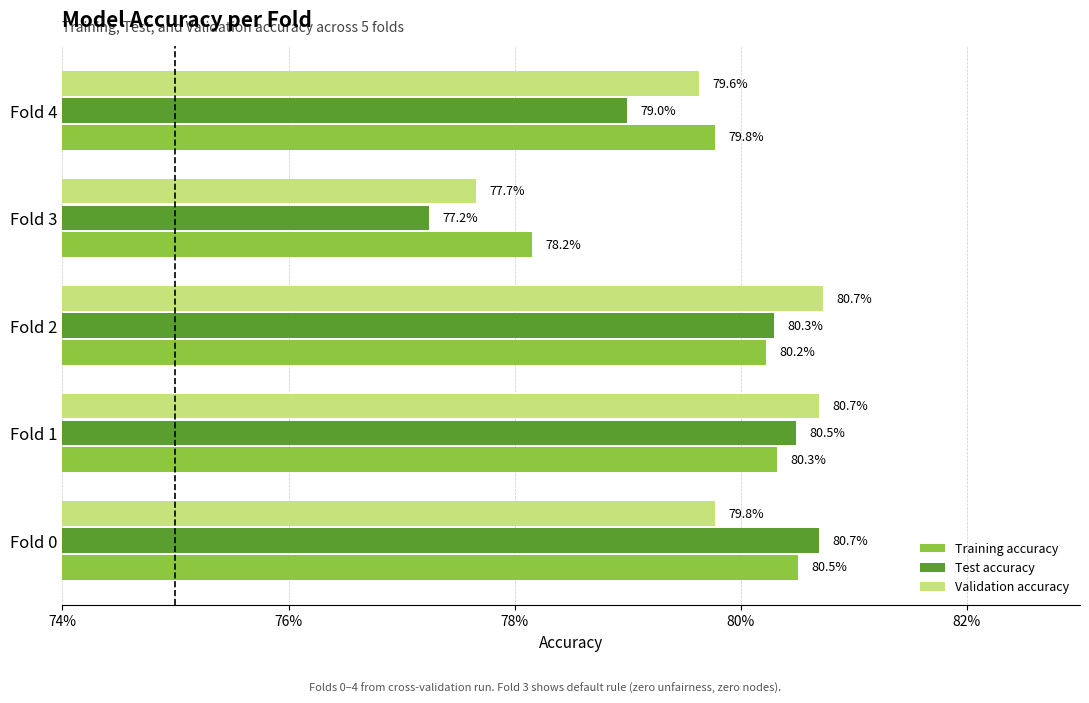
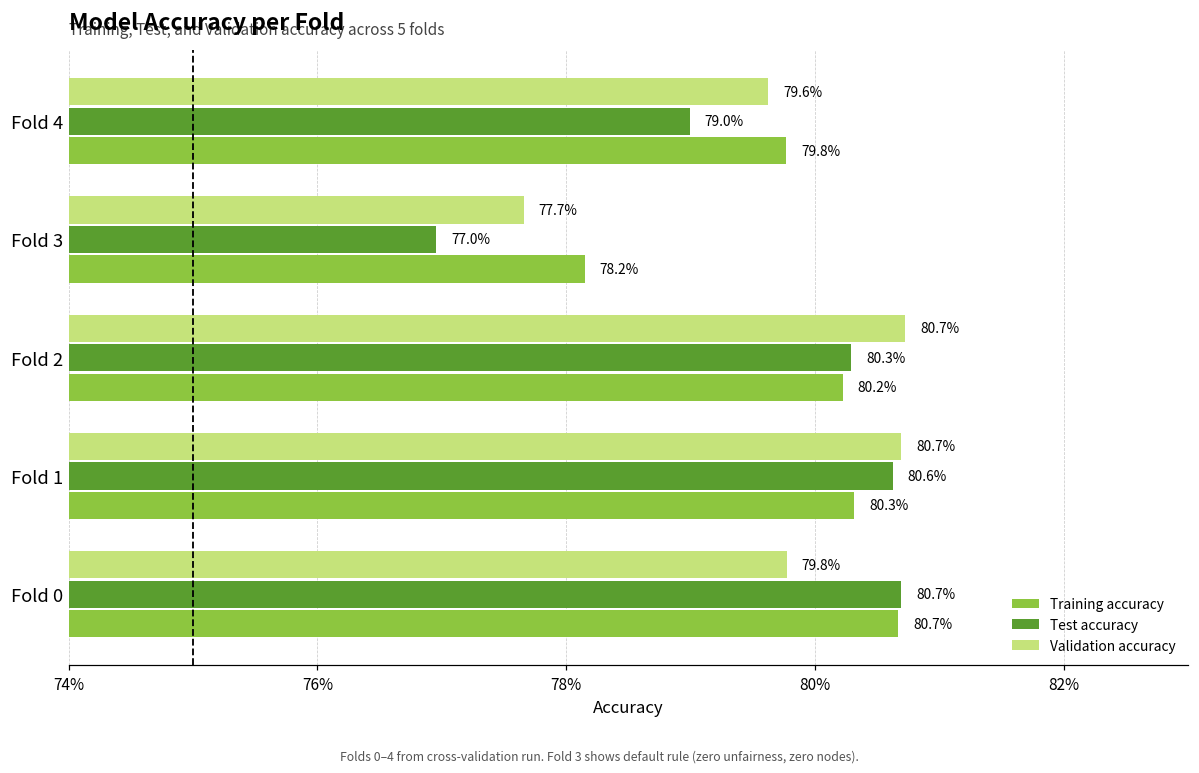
Test accuracy, Fold 3: 77.2% -> 77.0%
Test accuracy, Fold 1: 80.5% -> 80.6%
Training accuracy, Fold 0: 80.5% -> 80.7%
